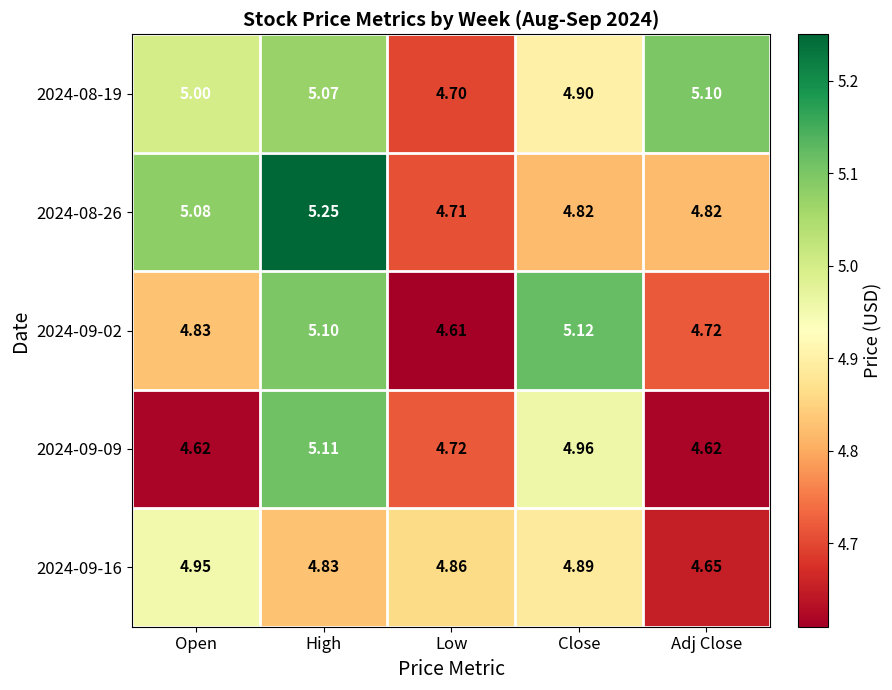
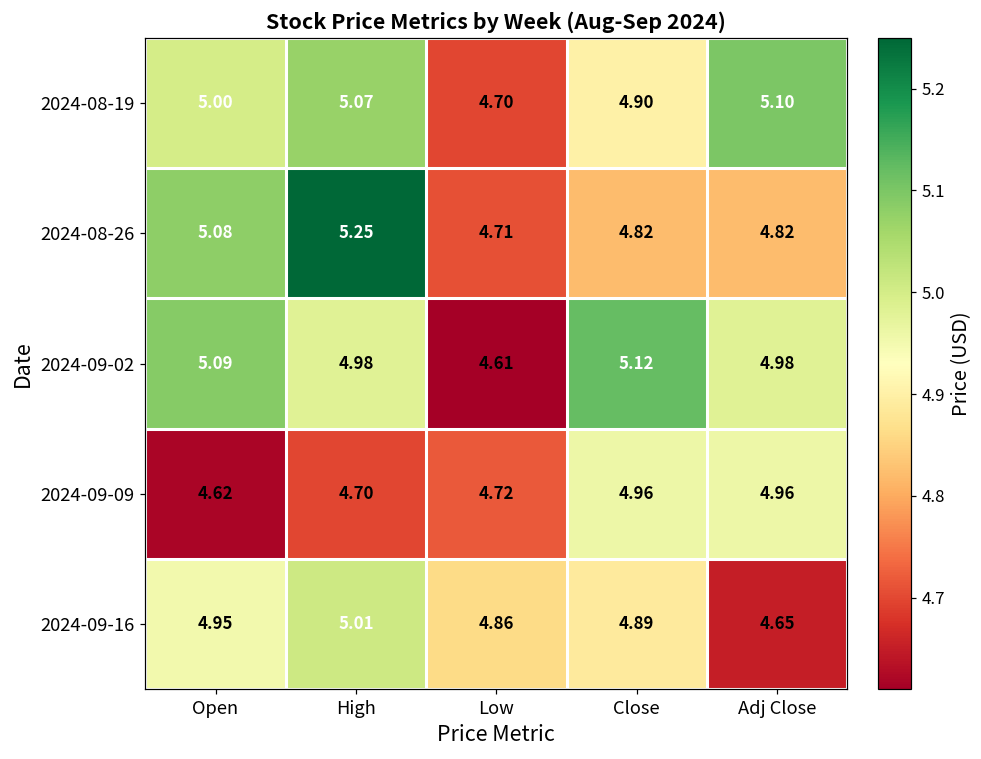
2024-09-02, Open: 4.83 -> 5.09
2024-09-02, High: 5.10 -> 4.98
2024-09-02, Adj Close: 4.72 -> 4.98
2024-09-09, High: 5.11 -> 4.70
2024-09-09, Adj Close: 4.62 -> 4.96
2024-09-16, High: 4.83 -> 5.01
